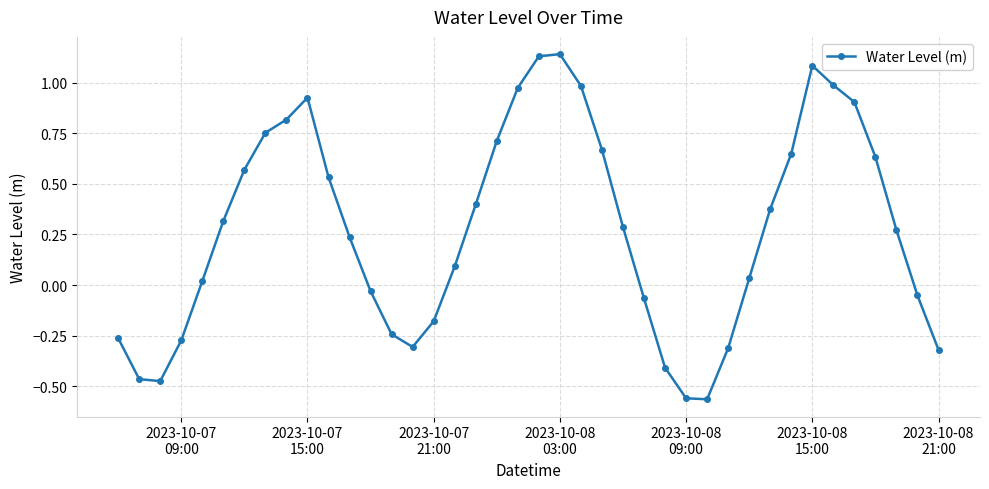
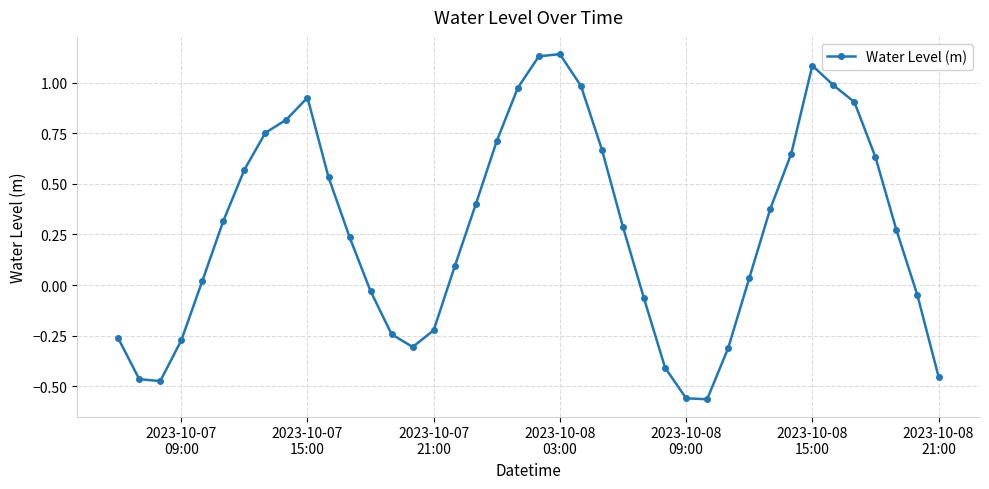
2023-10-07 21:00: -0.18 -> -0.22
2023-10-08 21:00: -0.32 -> -0.45
